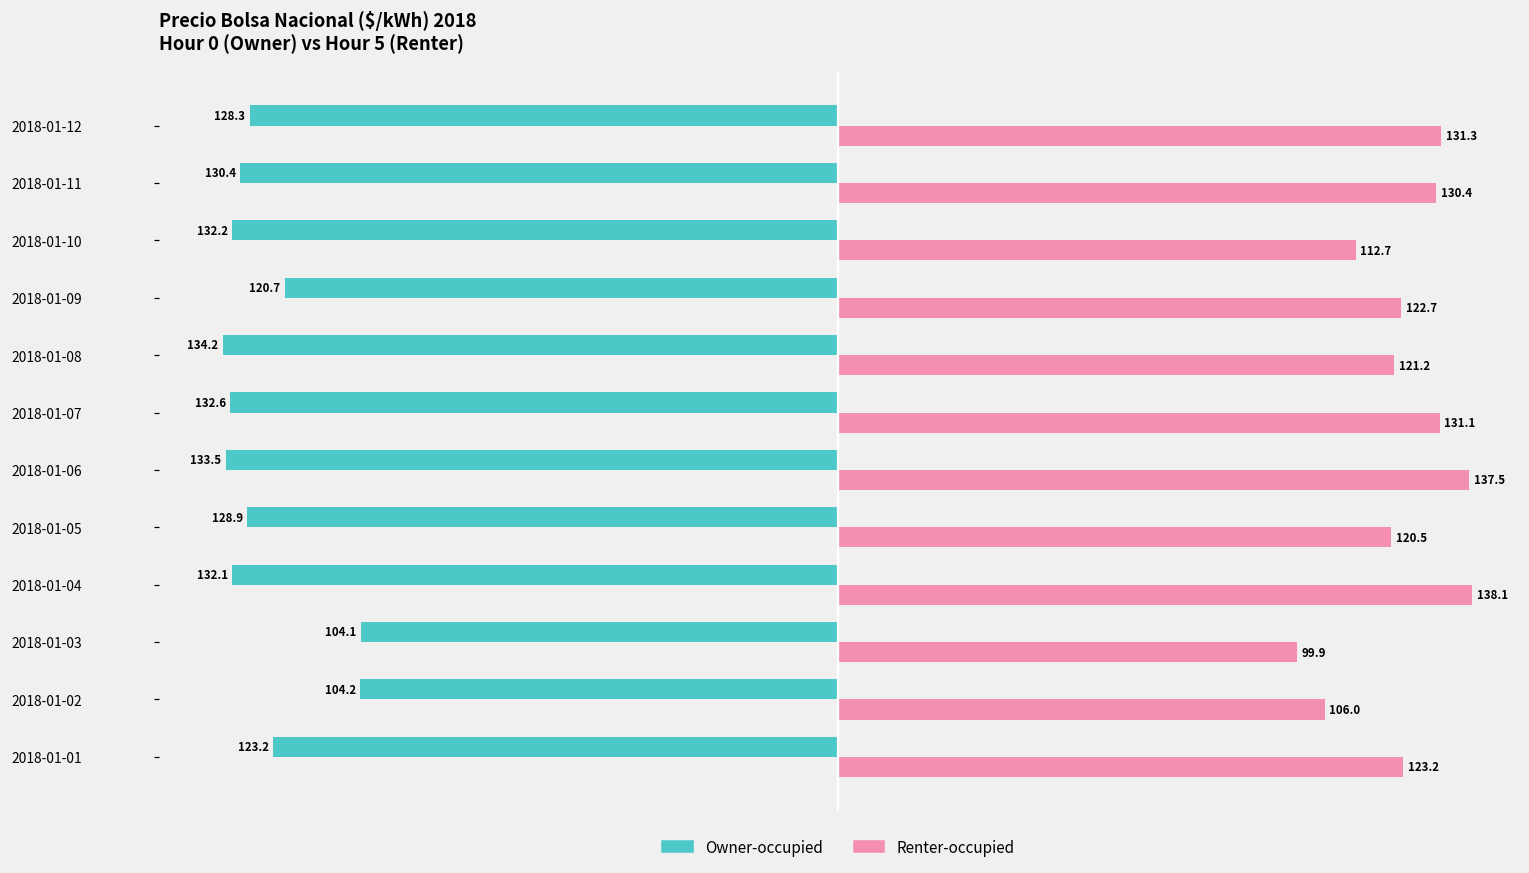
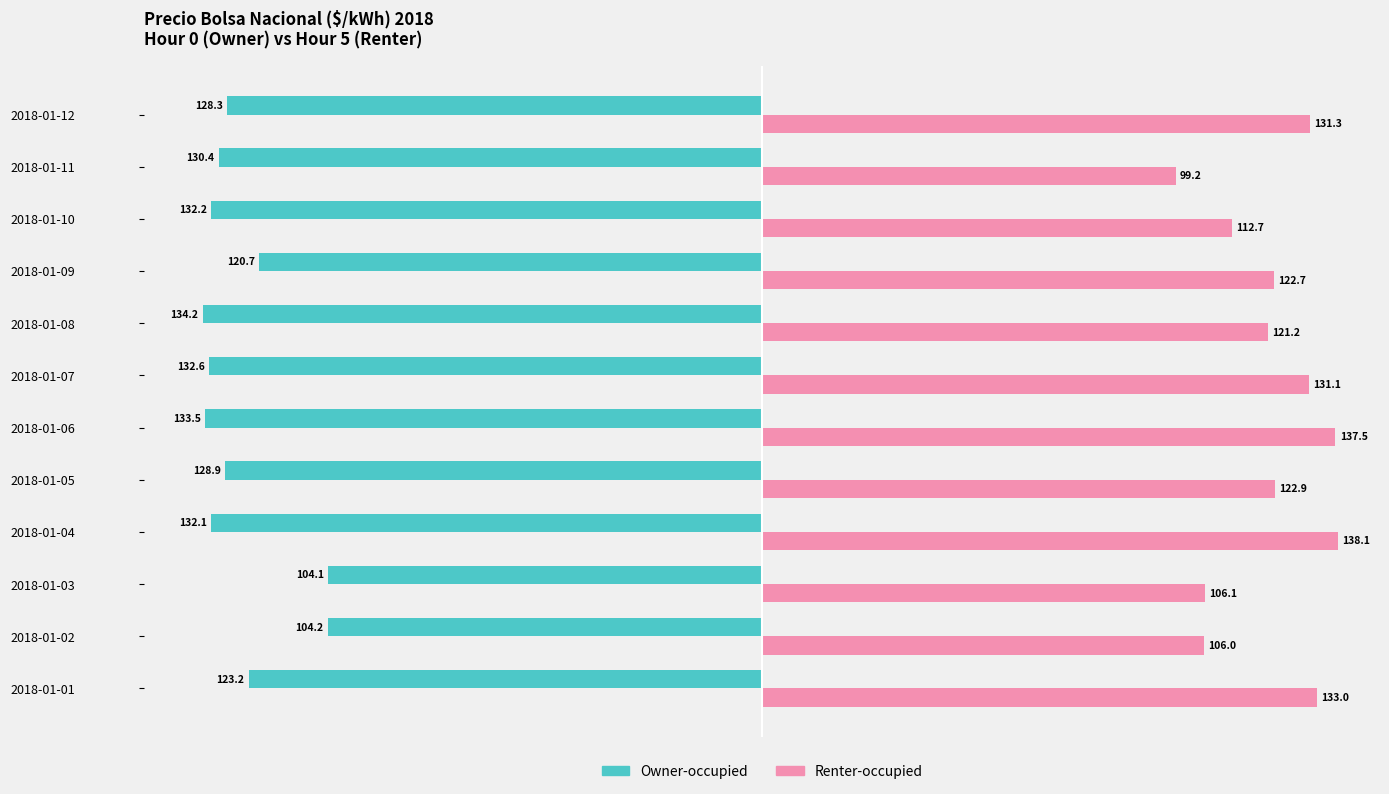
Renter-occupied, 2018-01-11: 130.4 -> 99.2
Renter-occupied, 2018-01-05: 120.5 -> 122.9
Renter-occupied, 2018-01-03: 99.9 -> 106.1
Renter-occupied, 2018-01-01: 123.2 -> 133.0
